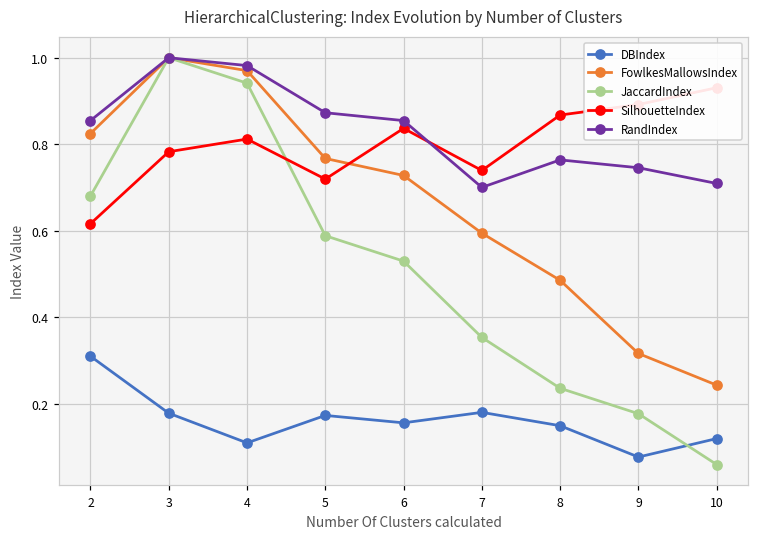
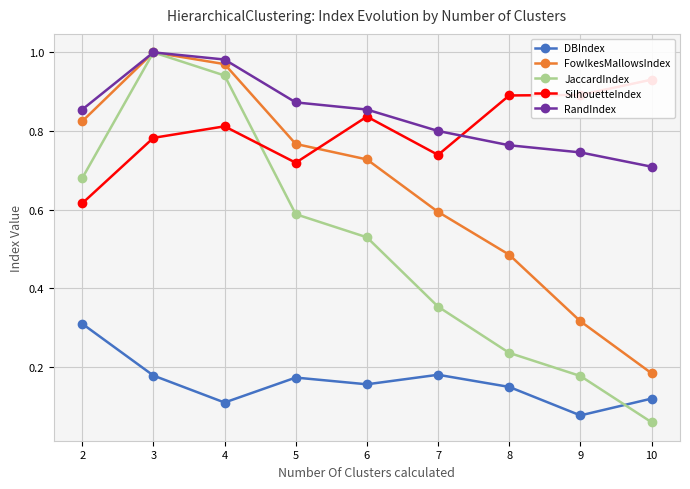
RandIndex, 7: 0.7 -> 0.8
SilhouetteIndex, 8: 0.87 -> 0.89
FowlkesMallowsIndex, 10: 0.24 -> 0.18
